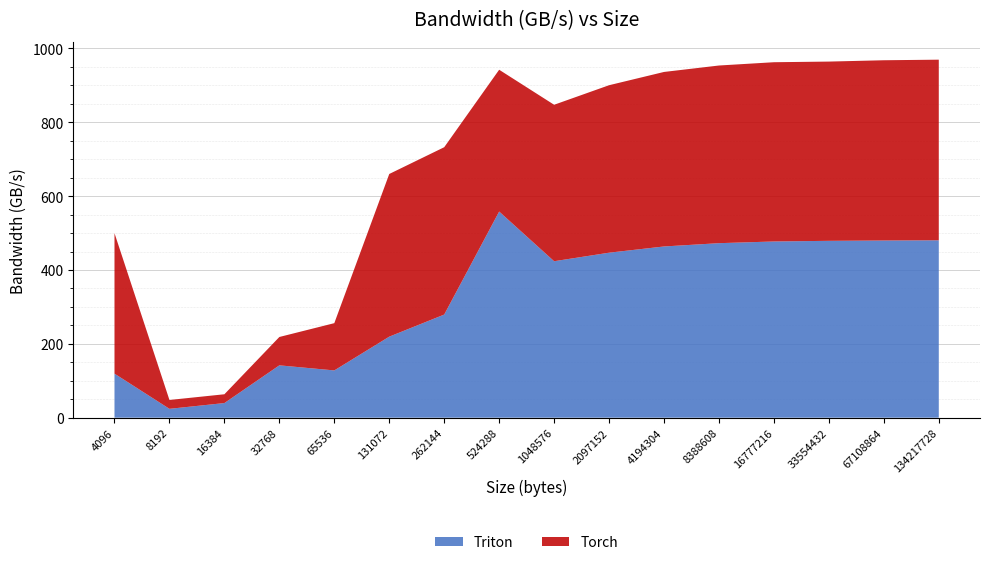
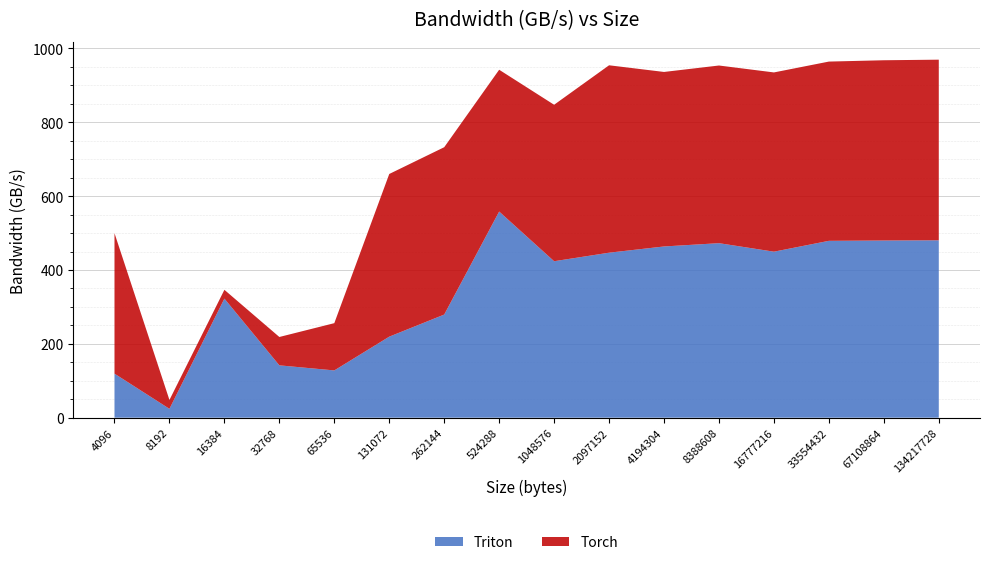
Triton, 16384: 40 -> 320
Torch, 2097152: 450 -> 510
Triton, 16777216: 480 -> 450
